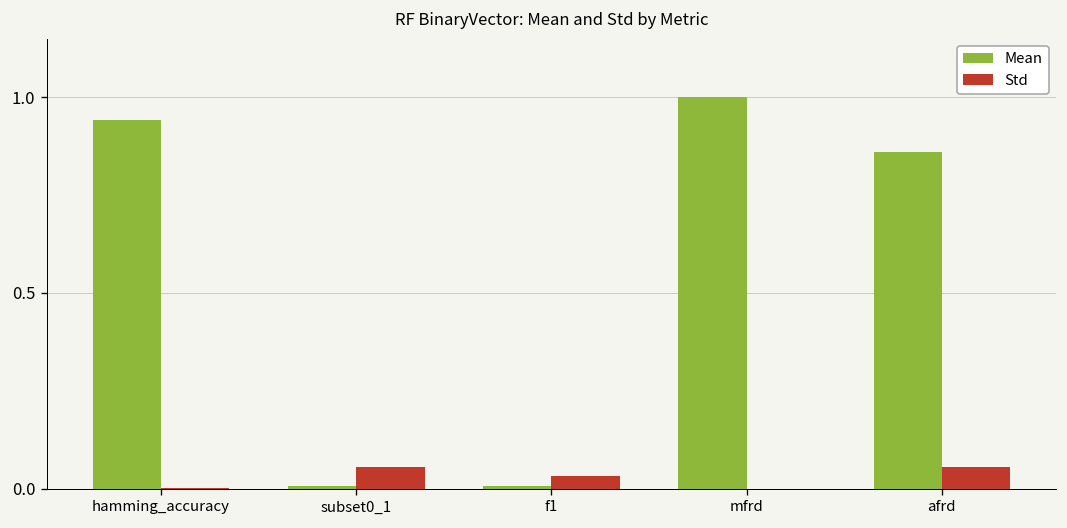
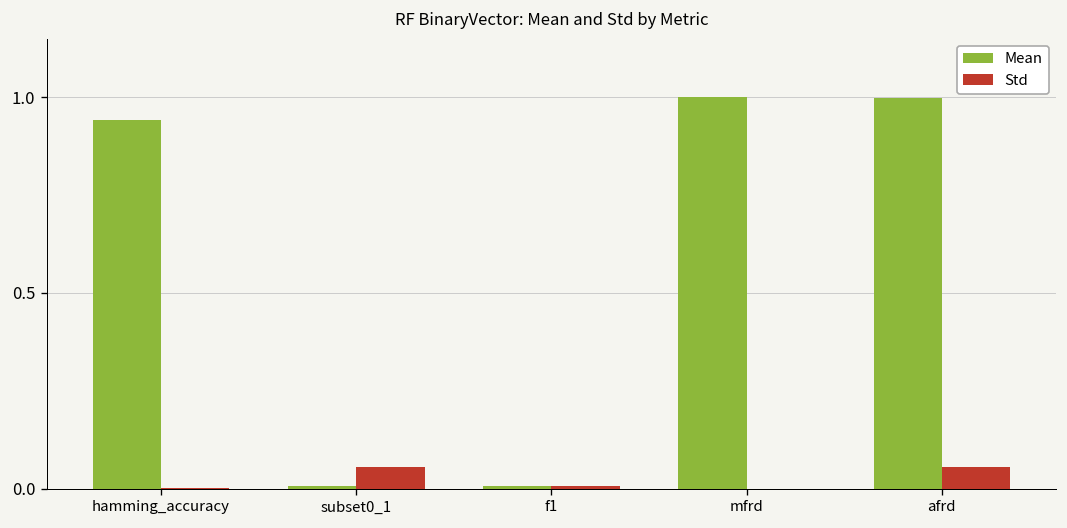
Std, f1: 0.03 -> 0.01
Mean, afrd: 0.86 -> 1.00
